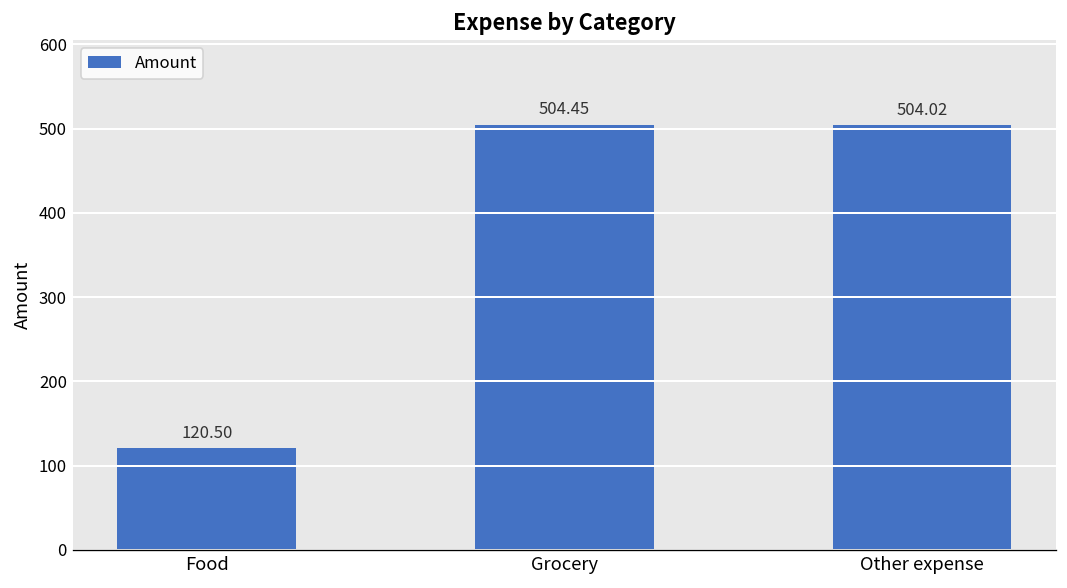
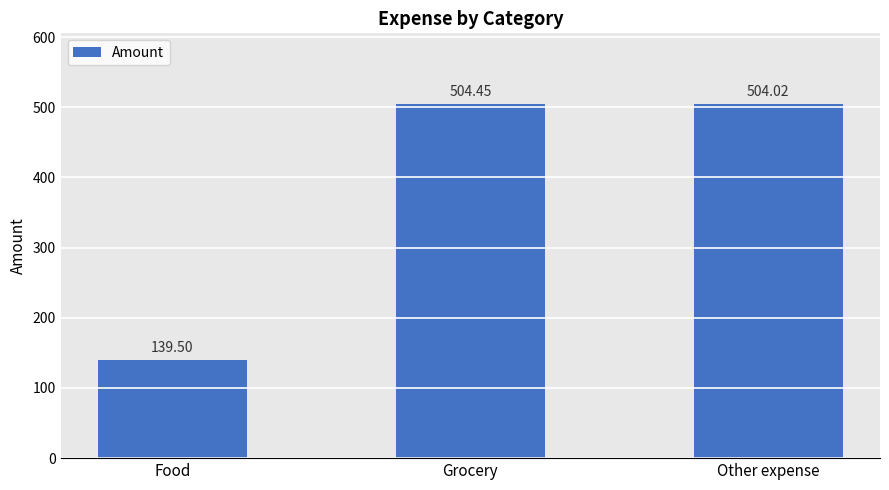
Food: 120.50 -> 139.50
